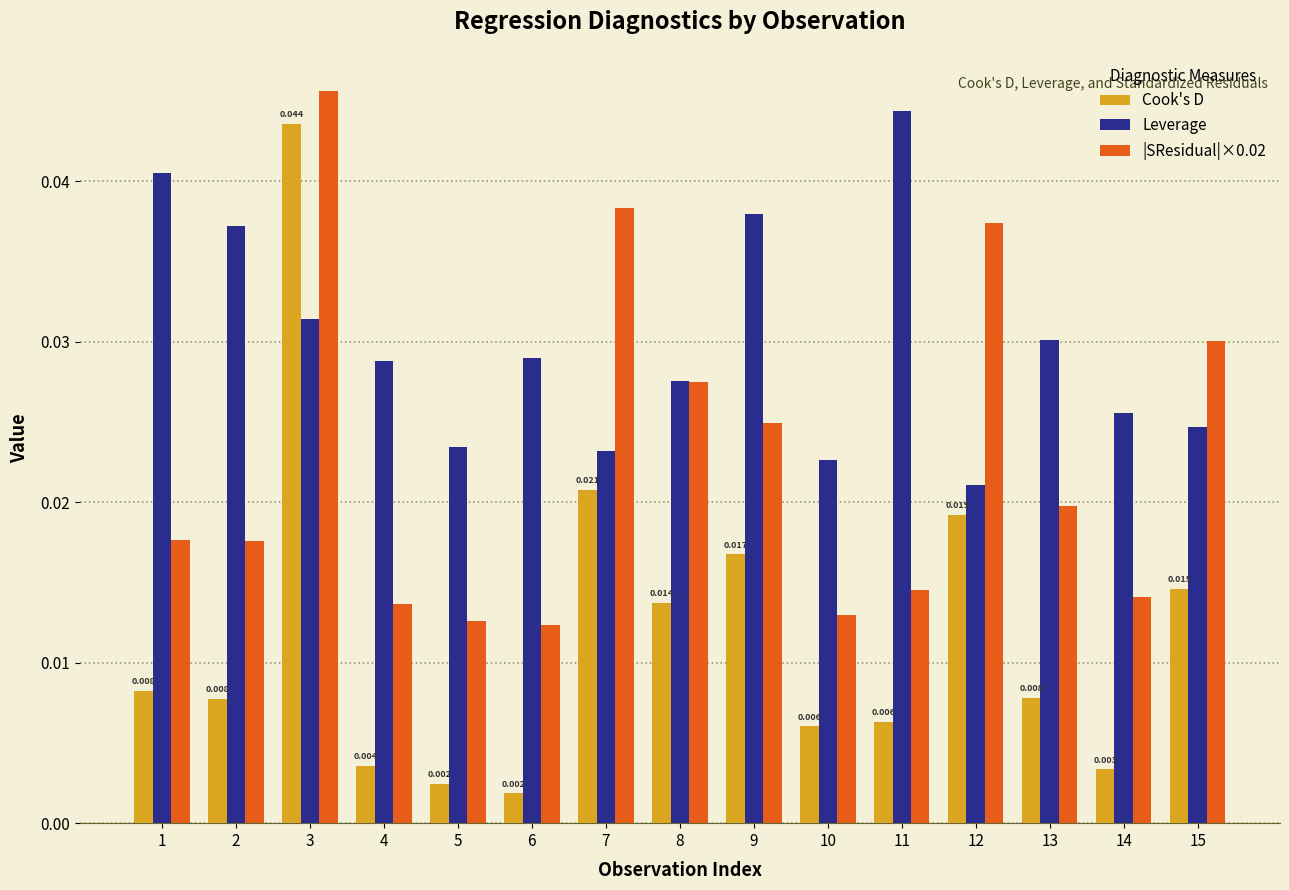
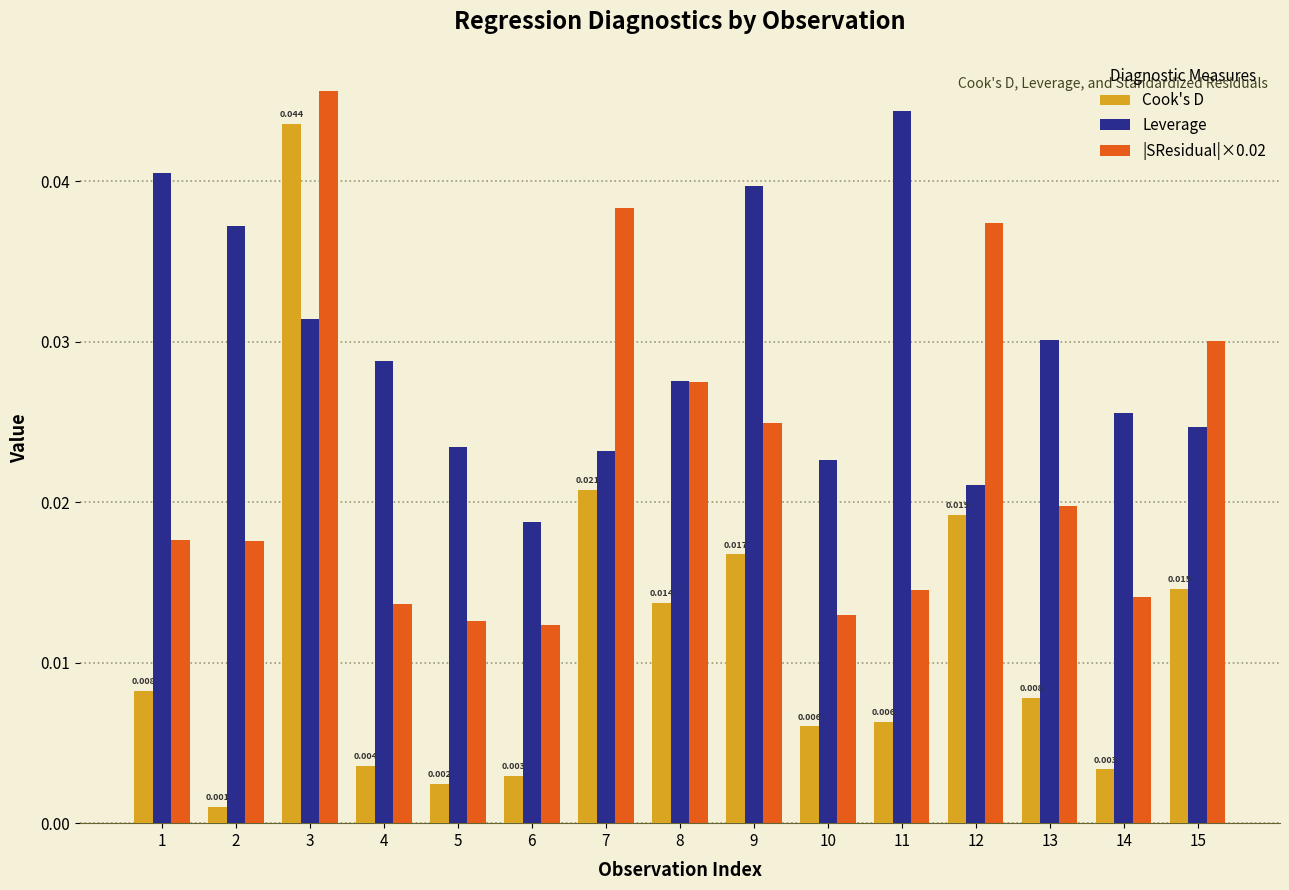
Cook's D, 2: 0.008 -> 0.001
Cook's D, 6: 0.002 -> 0.003
Leverage, 6: 0.0290 -> 0.0188
Leverage, 9: 0.0380 -> 0.0397
